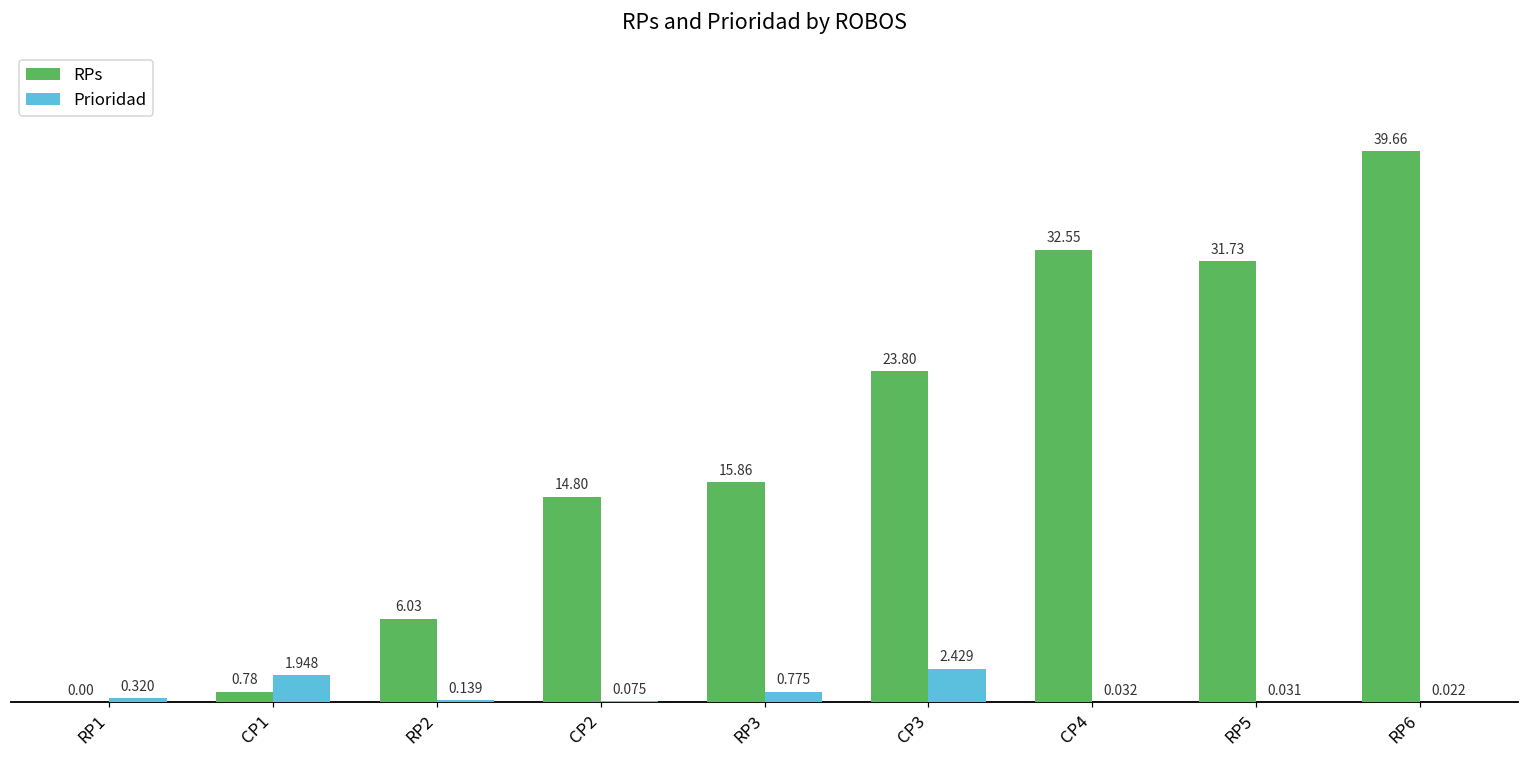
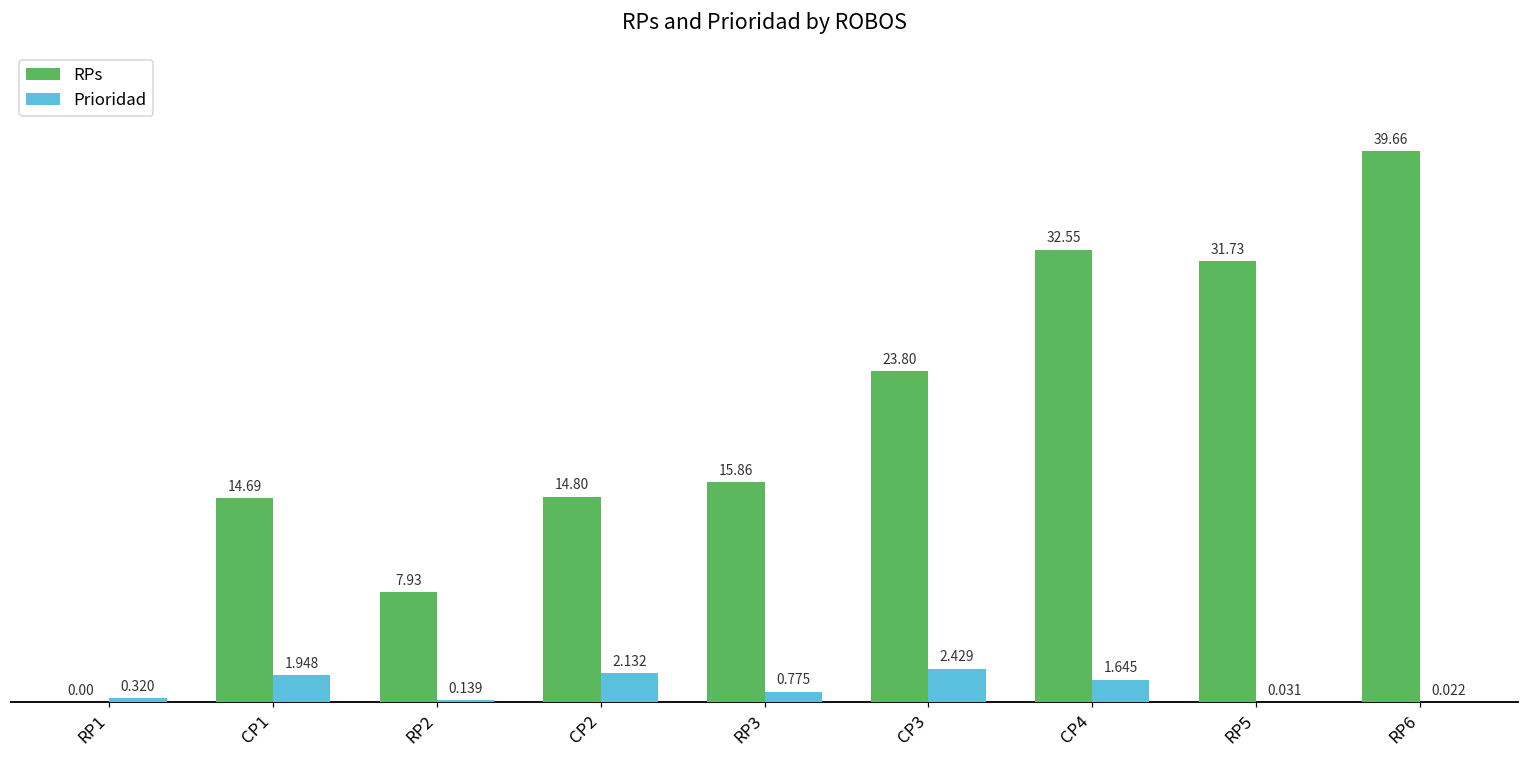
RPs, CP1: 0.78 -> 14.69
RPs, RP2: 6.03 -> 7.93
Prioridad, CP2: 0.075 -> 2.132
Prioridad, CP4: 0.032 -> 1.645
